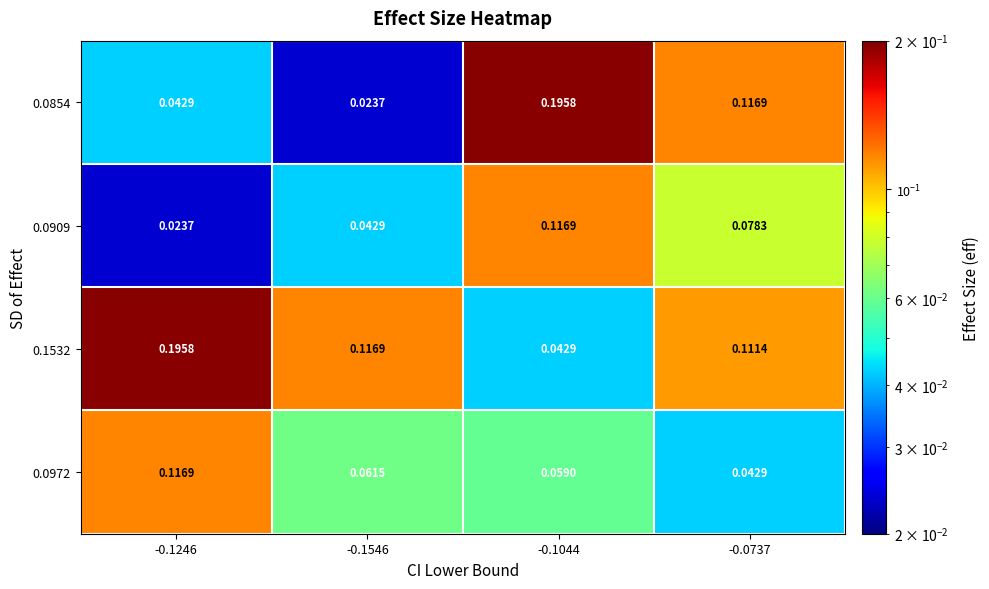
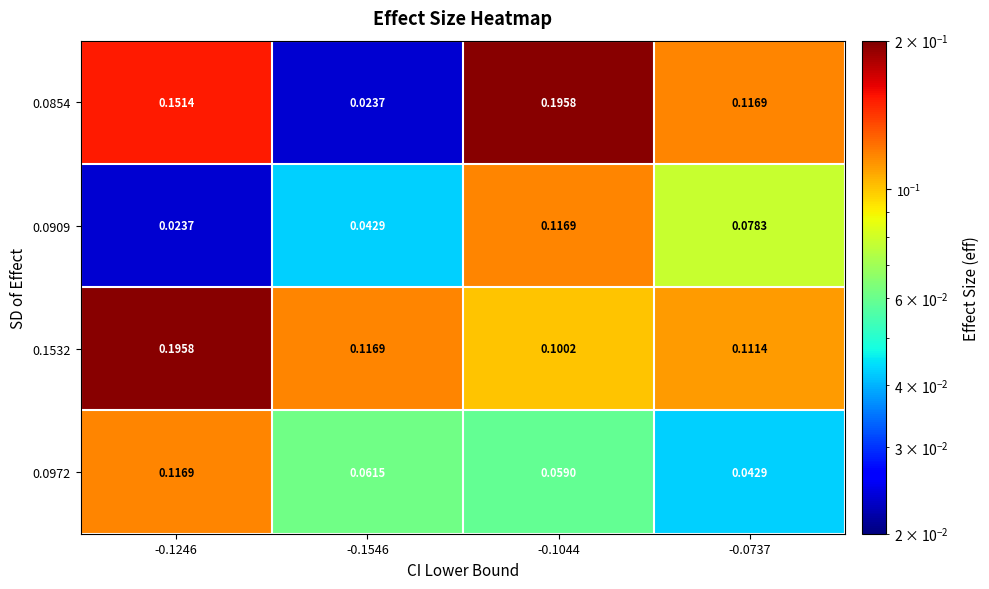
0.0854, -0.1246: 0.0429 -> 0.1514
0.1532, -0.1044: 0.0429 -> 0.1002
